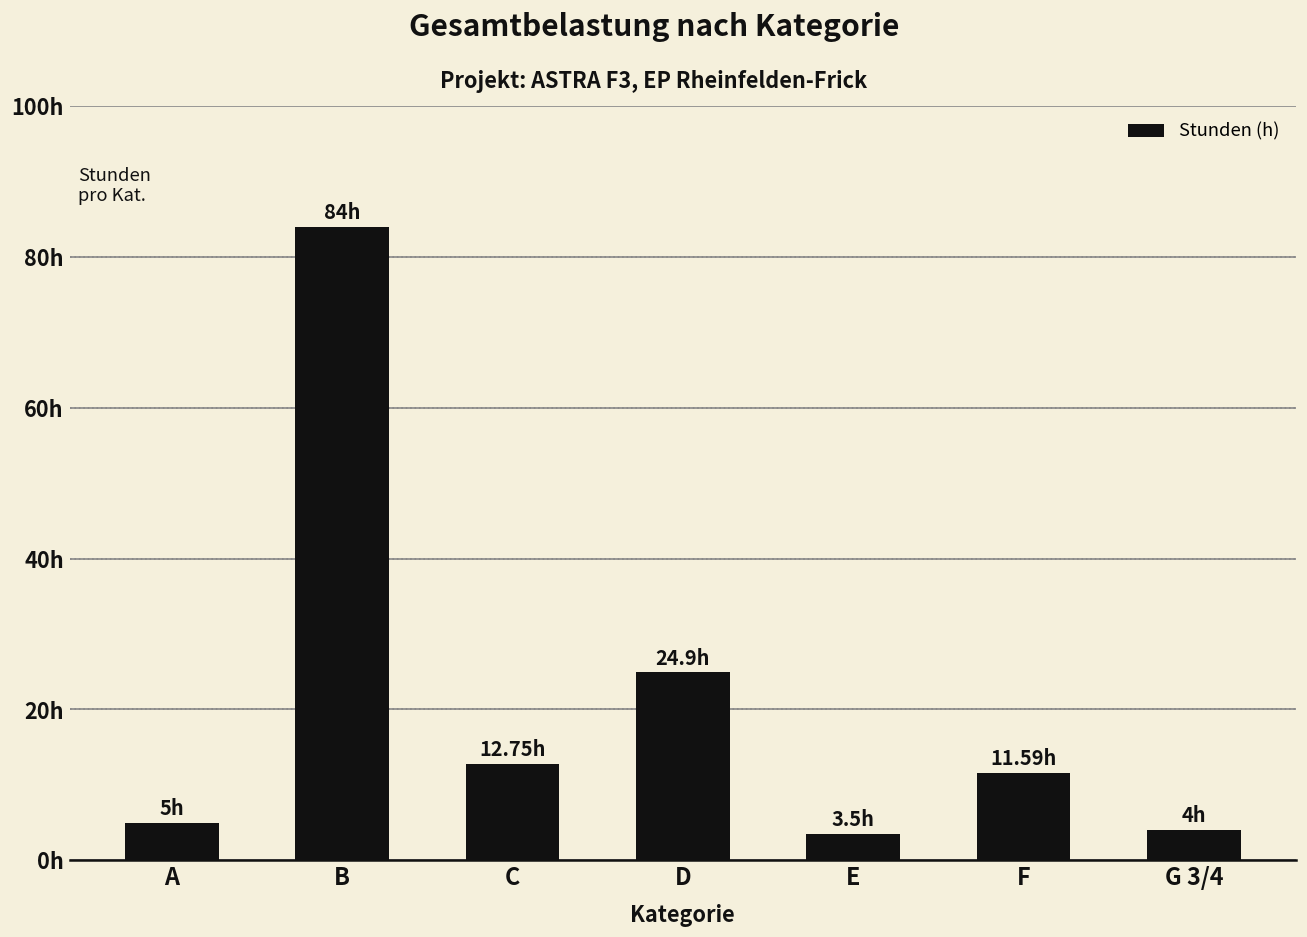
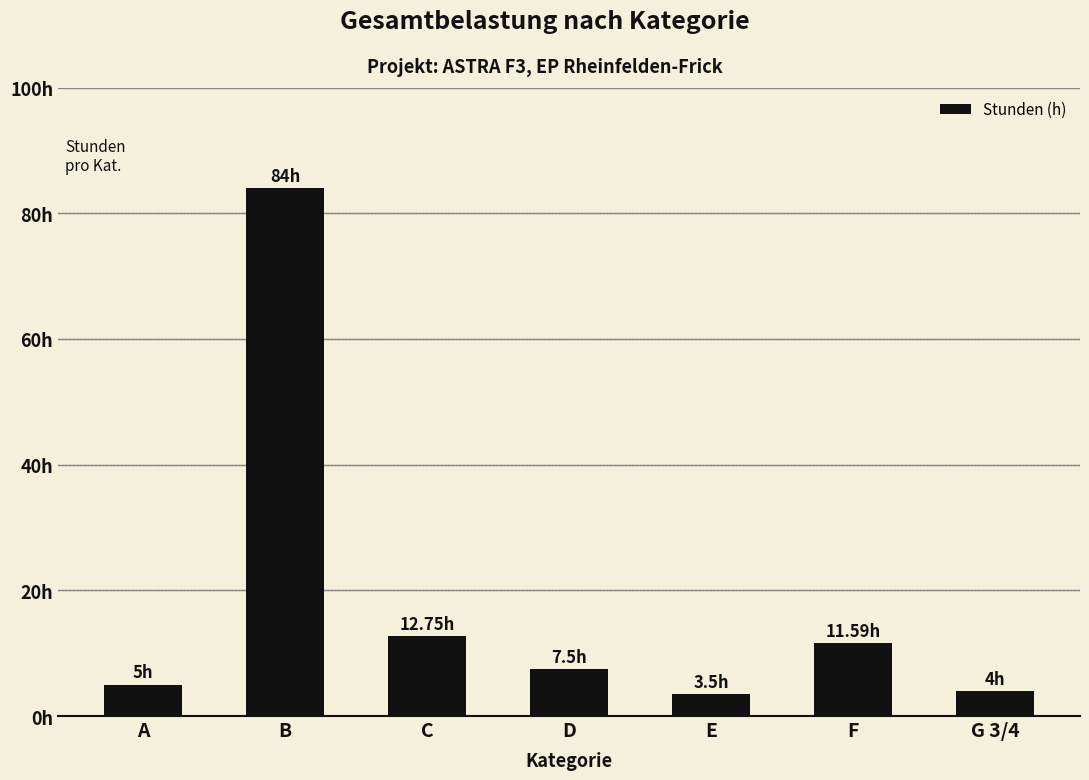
D: 24.9h -> 7.5h
